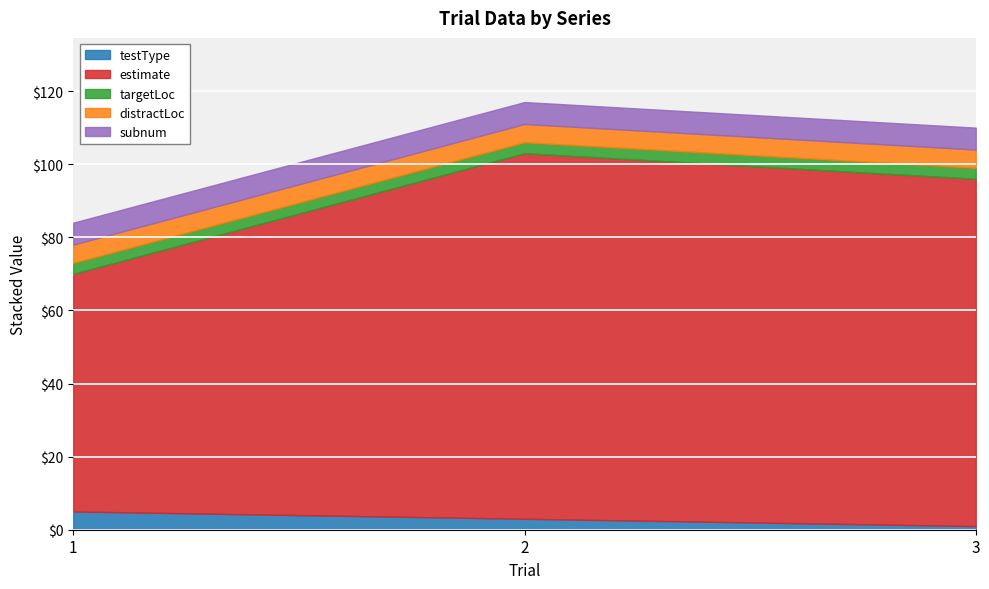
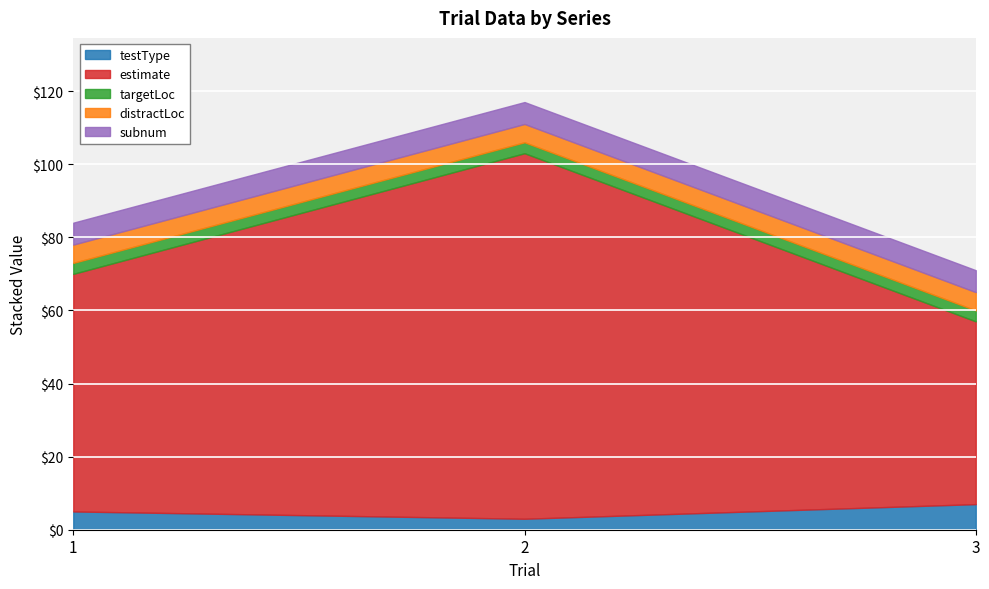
testType, 3: $1 -> $7
estimate, 3: $95 -> $50
